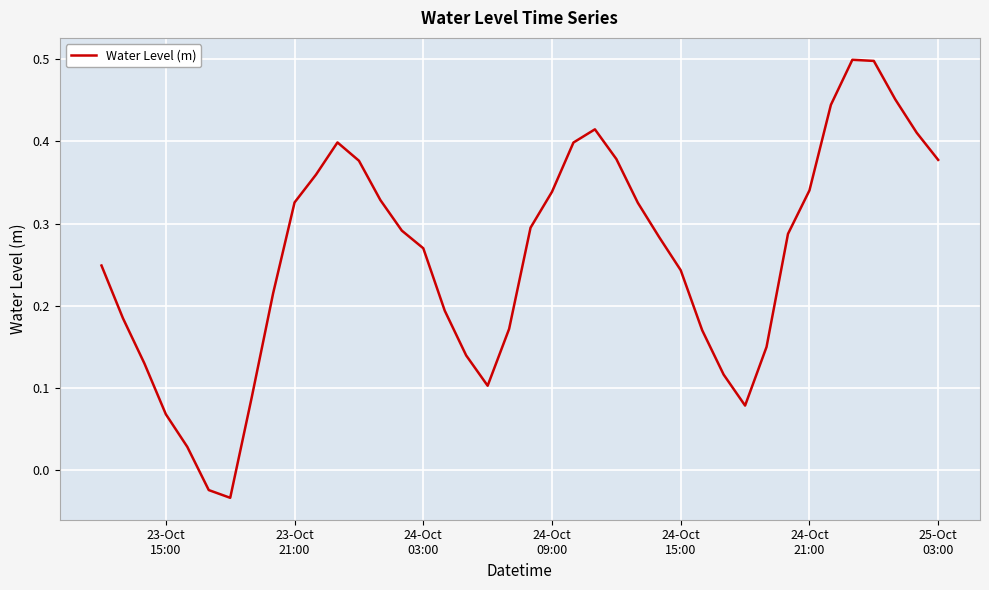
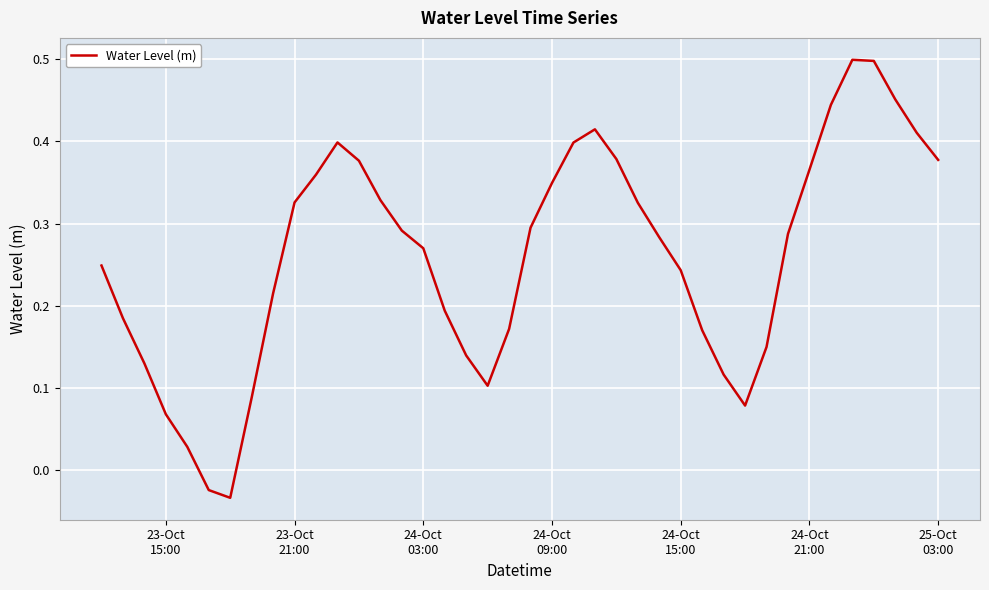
24-Oct 09:00: 0.34 -> 0.35
24-Oct 21:00: 0.34 -> 0.37
